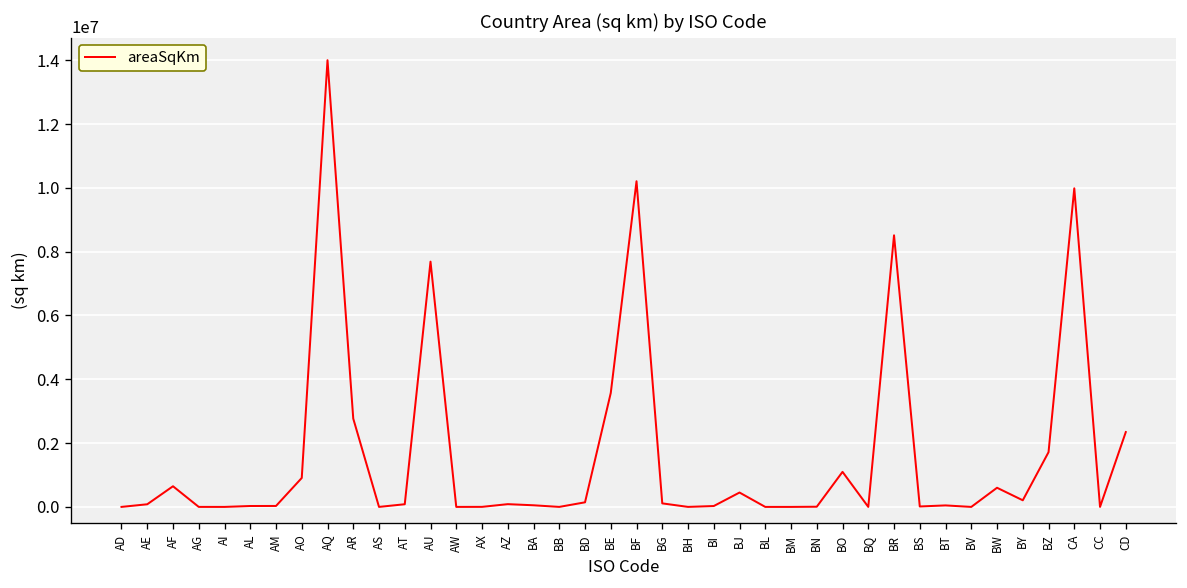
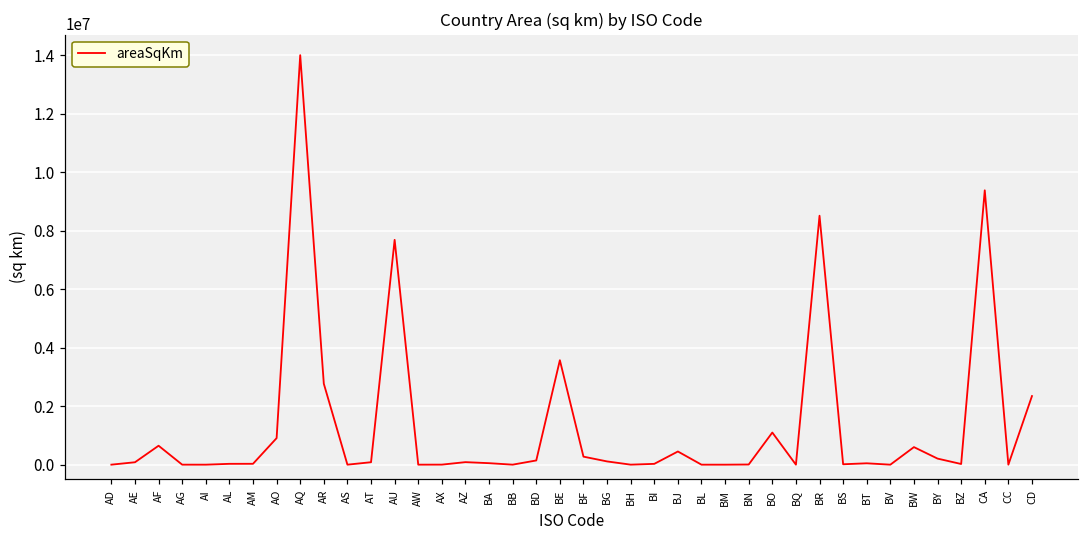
BF: 10200000 -> 300000
BZ: 1700000 -> 0
CA: 10000000 -> 9400000
